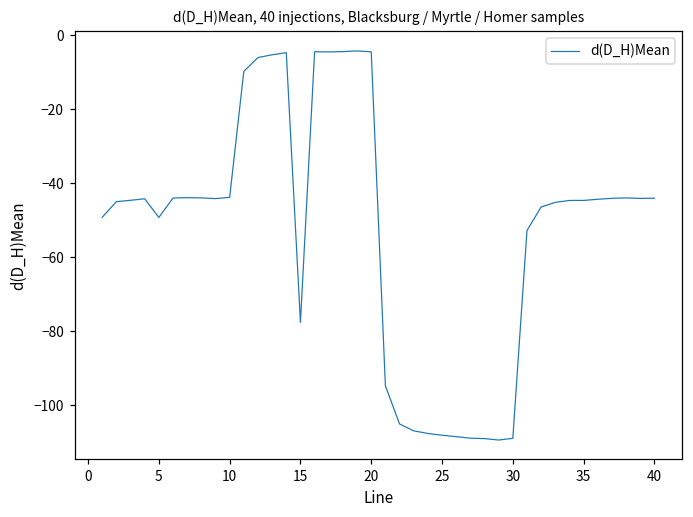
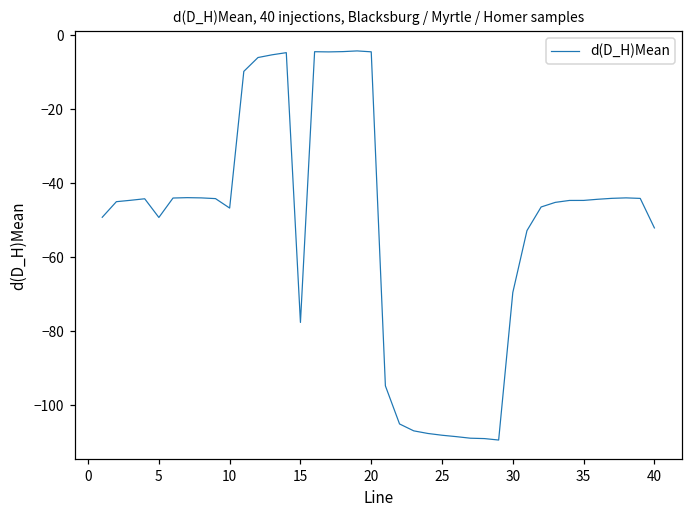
10: -44 -> -47
30: -109 -> -70
40: -44 -> -52
